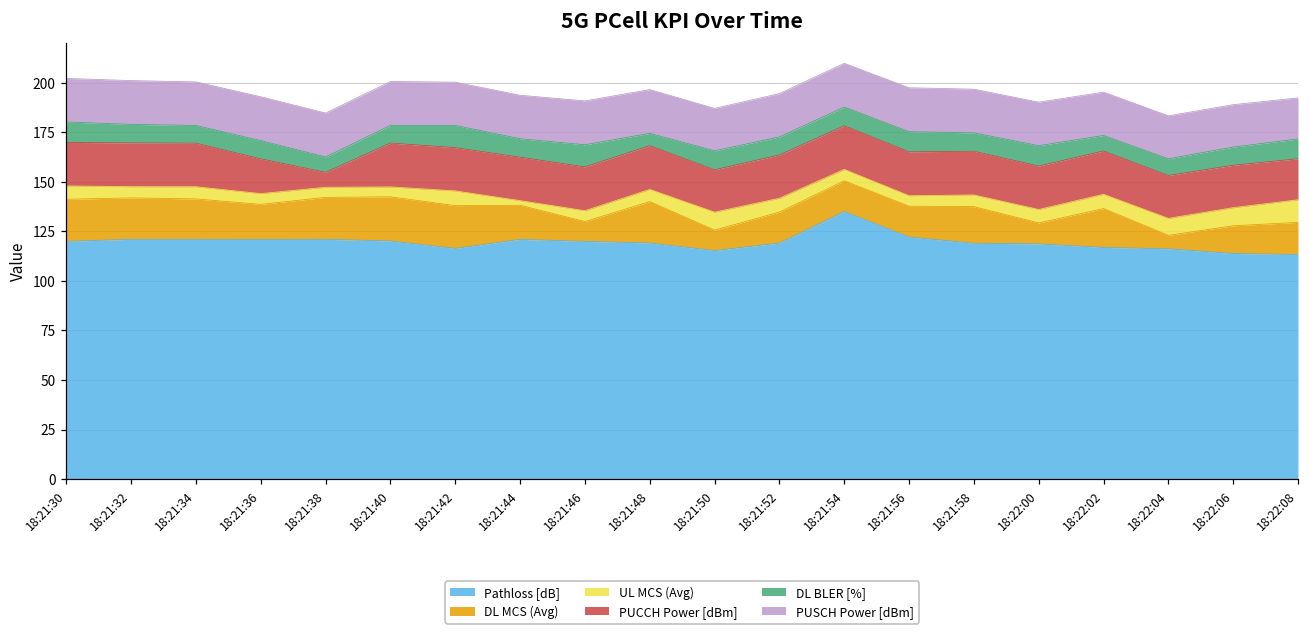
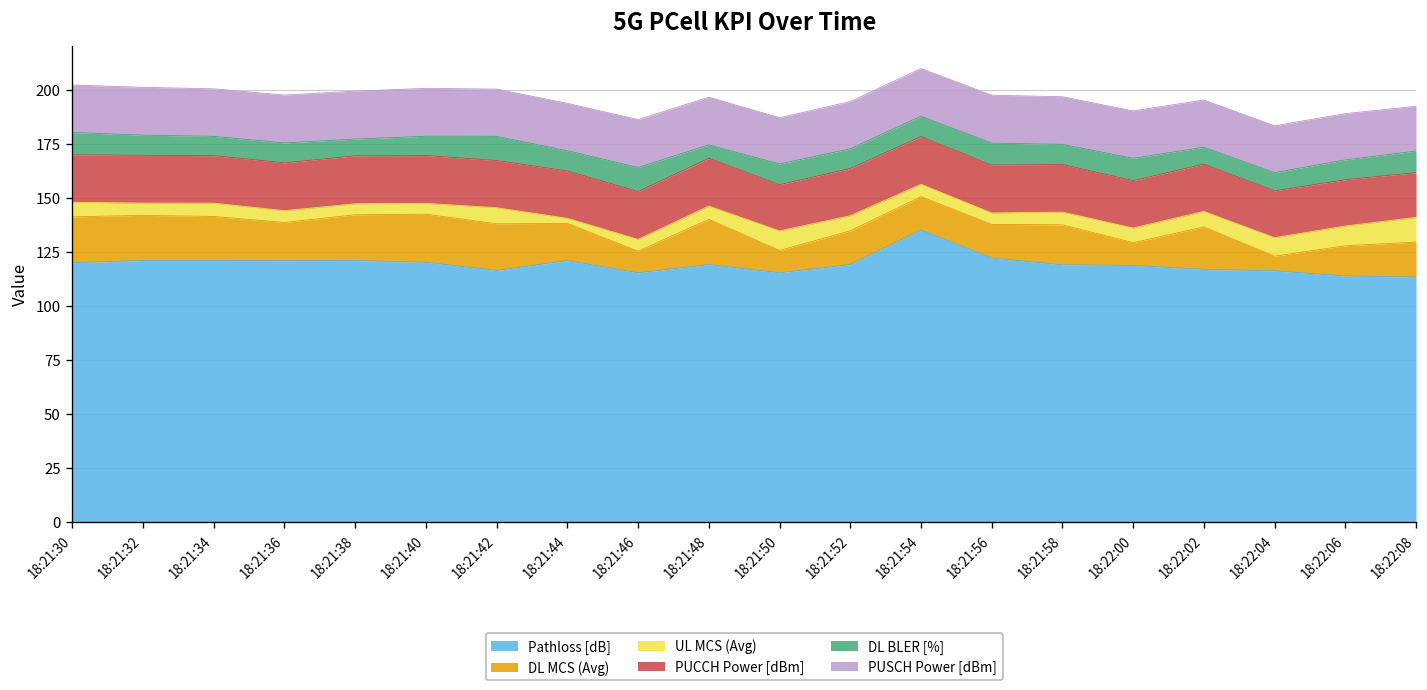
PUCCH Power [dBm], 18:21:36: 18 -> 22
PUCCH Power [dBm], 18:21:38: 8 -> 22
Pathloss [dB], 18:21:46: 120 -> 115
